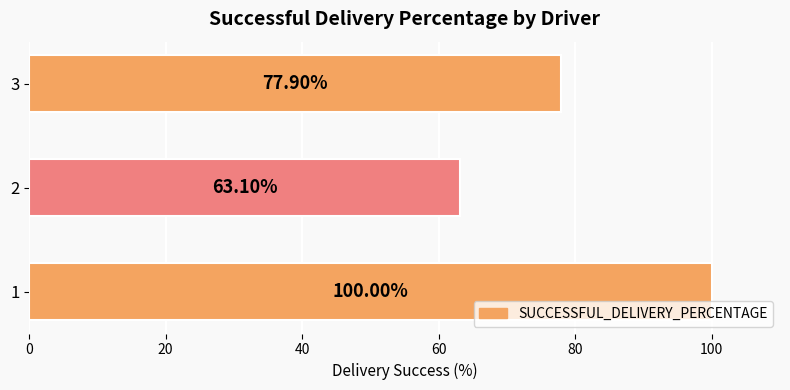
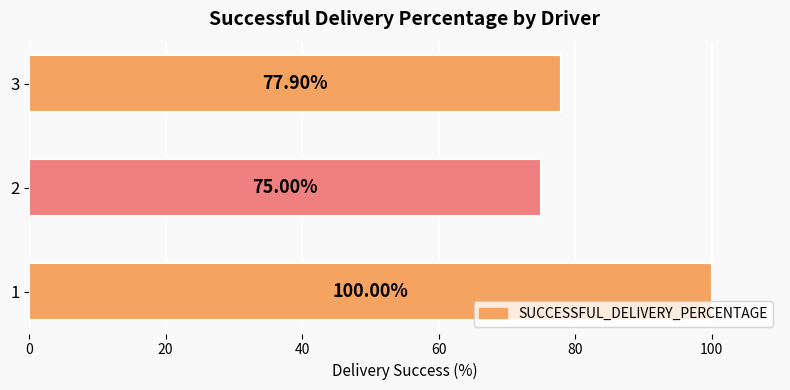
2: 63.10% -> 75.00%
